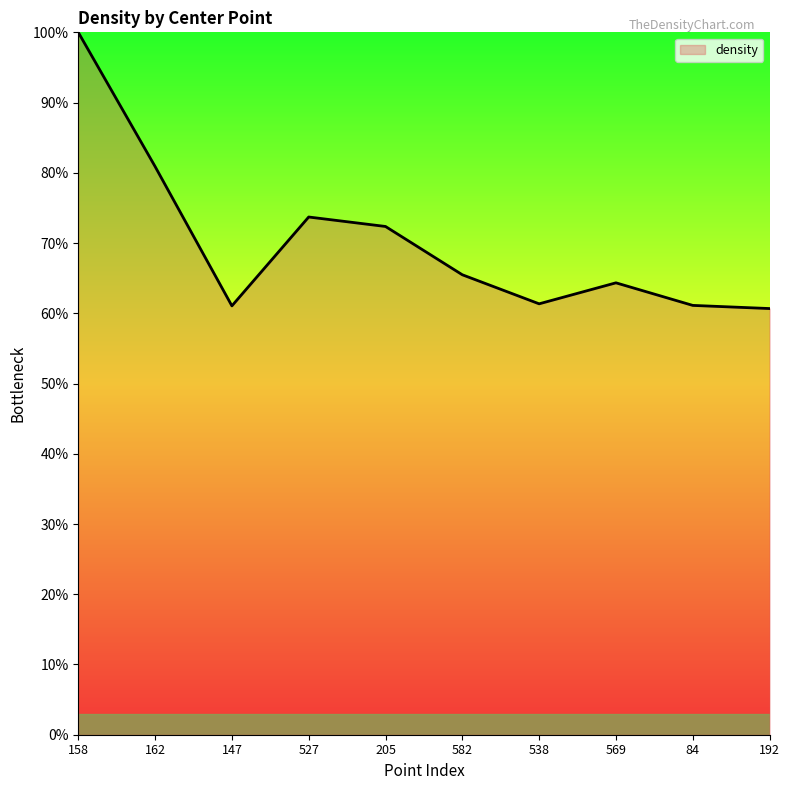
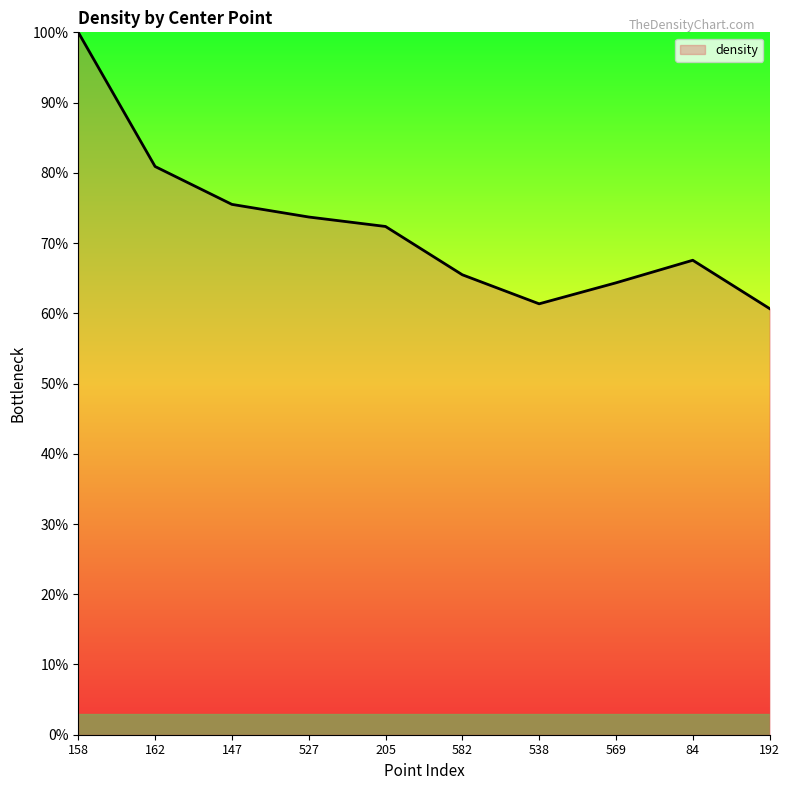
147: 61% -> 76%
84: 61% -> 68%
